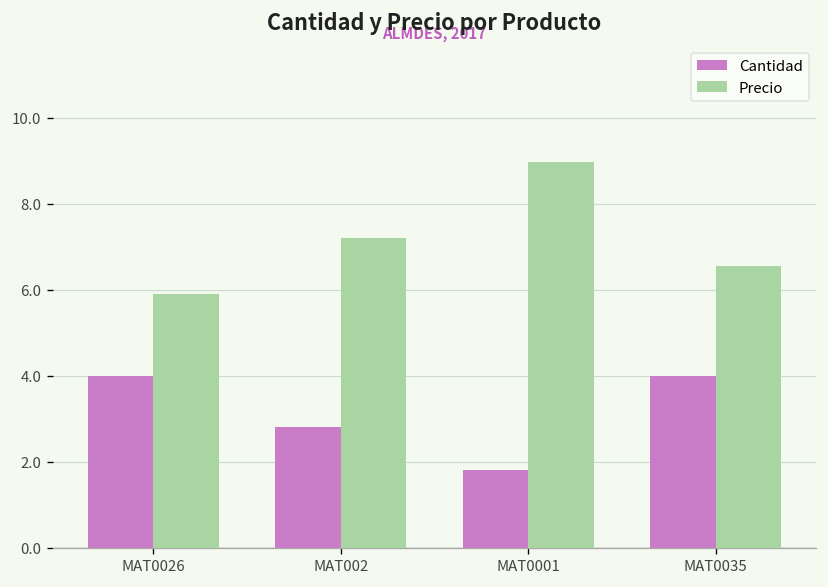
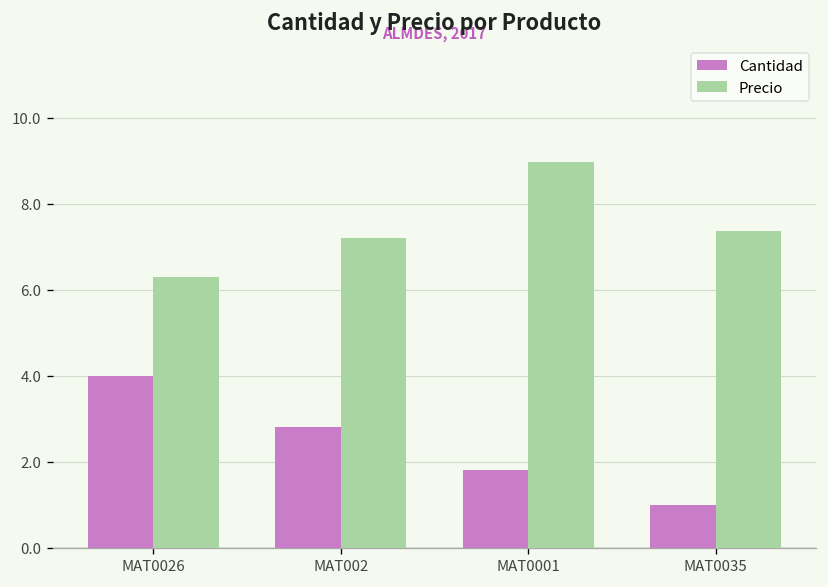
Precio, MAT0026: 5.9 -> 6.3
Cantidad, MAT0035: 4 -> 1
Precio, MAT0035: 6.6 -> 7.4
